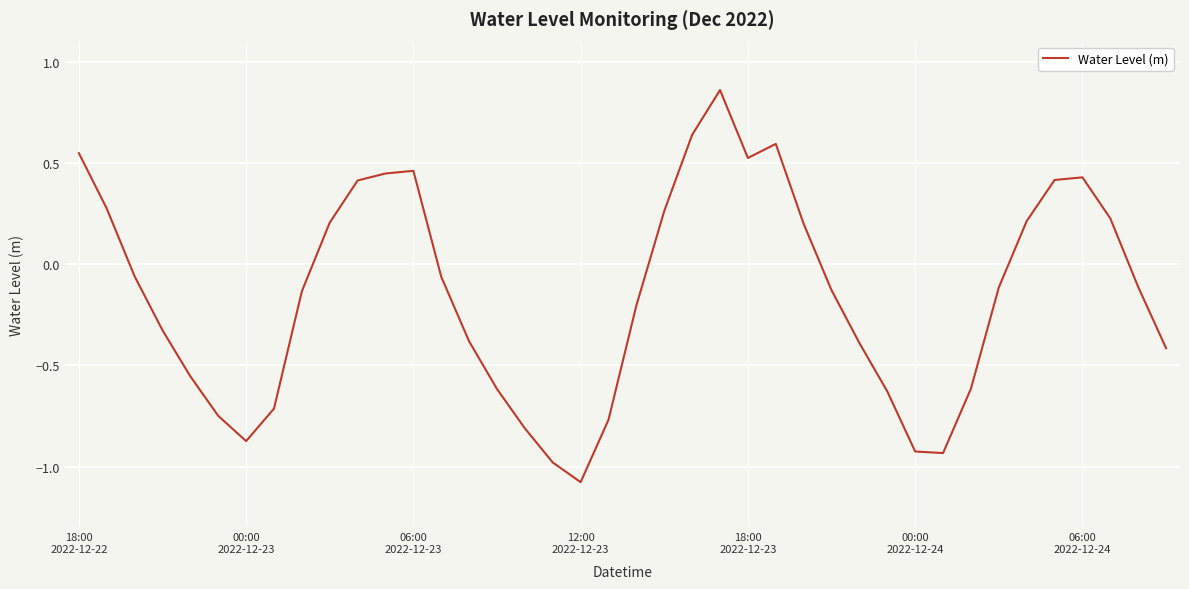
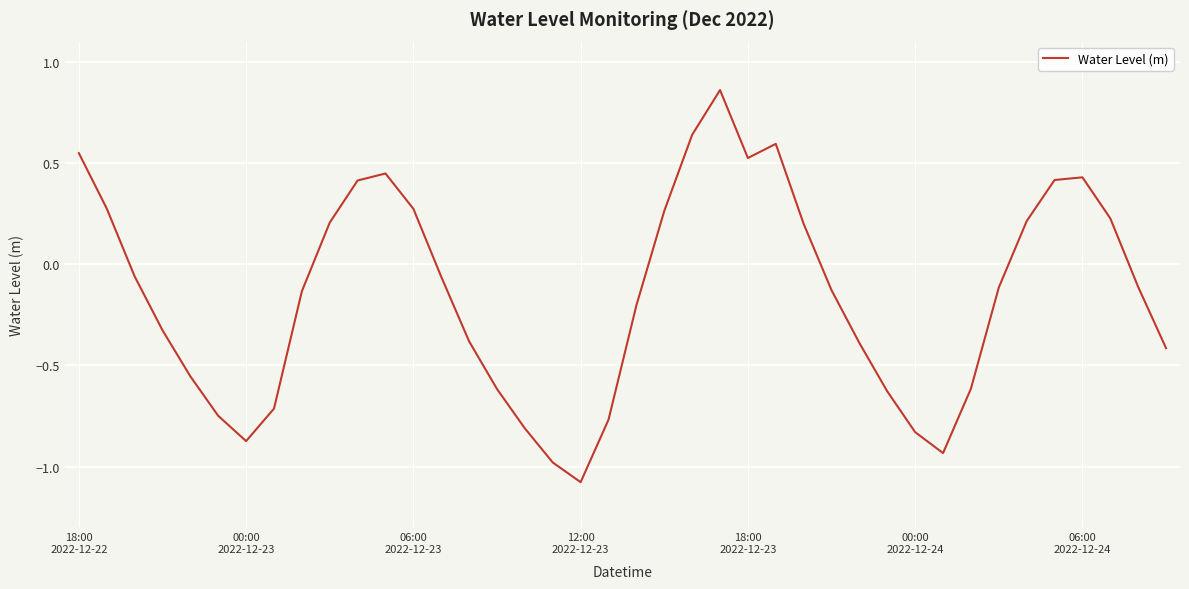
06:00 2022-12-23: 0.46 -> 0.27
00:00 2022-12-24: -0.92 -> -0.83
